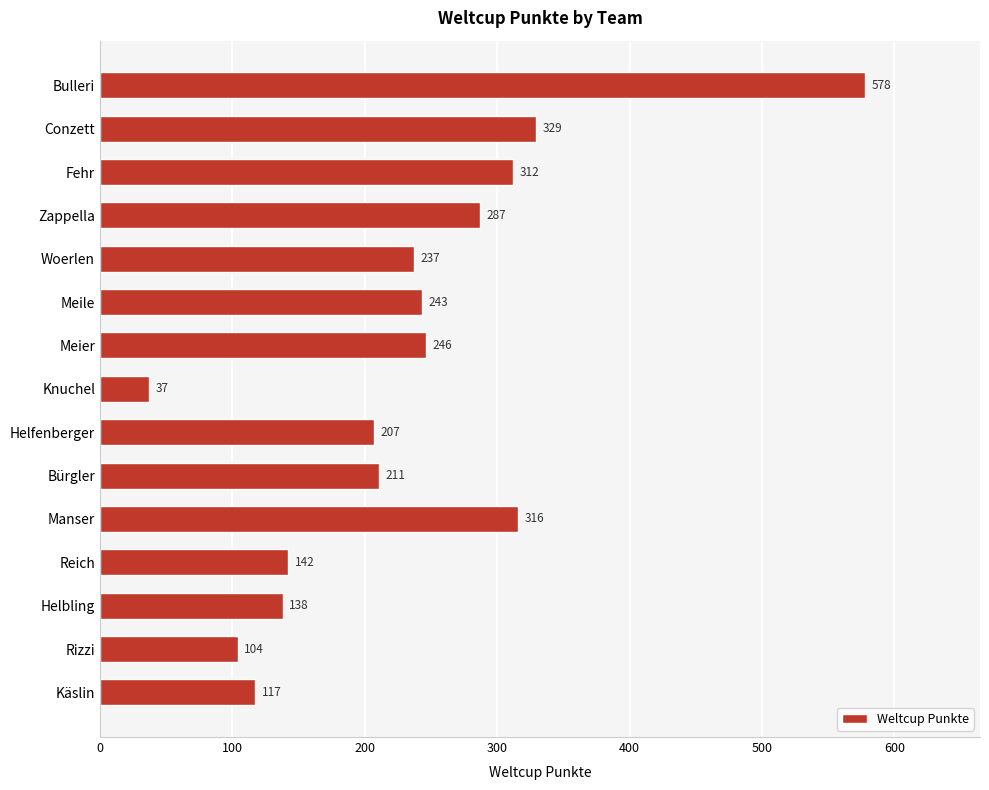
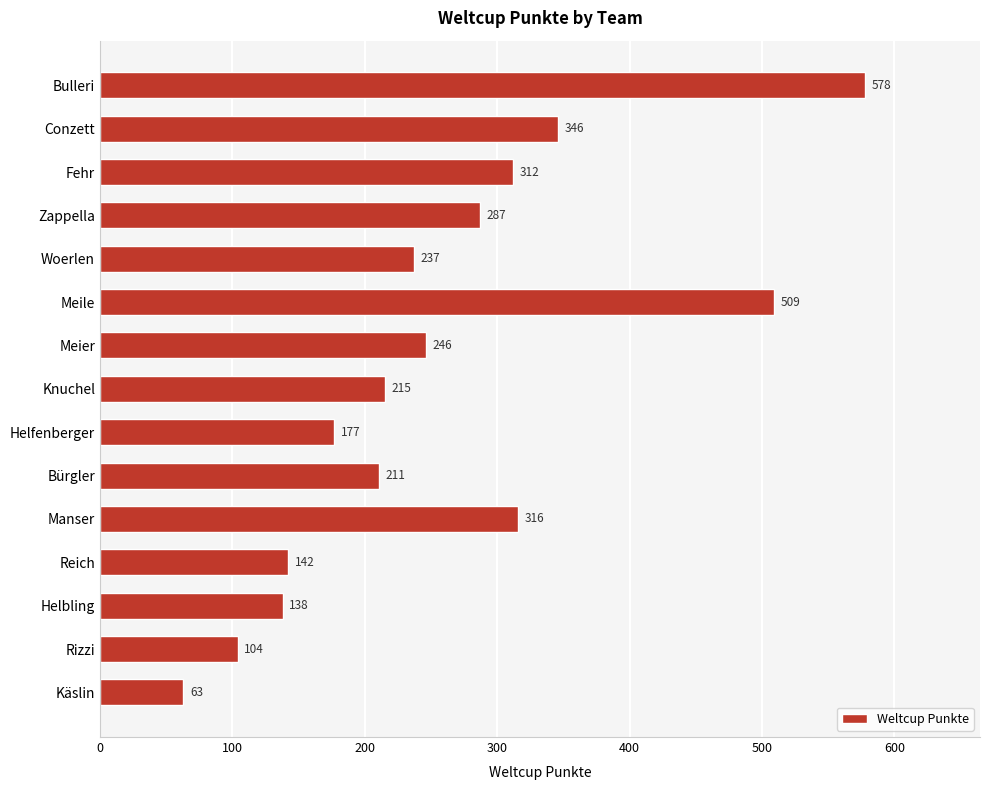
Conzett: 329 -> 346
Meile: 243 -> 509
Knuchel: 37 -> 215
Helfenberger: 207 -> 177
Käslin: 117 -> 63
